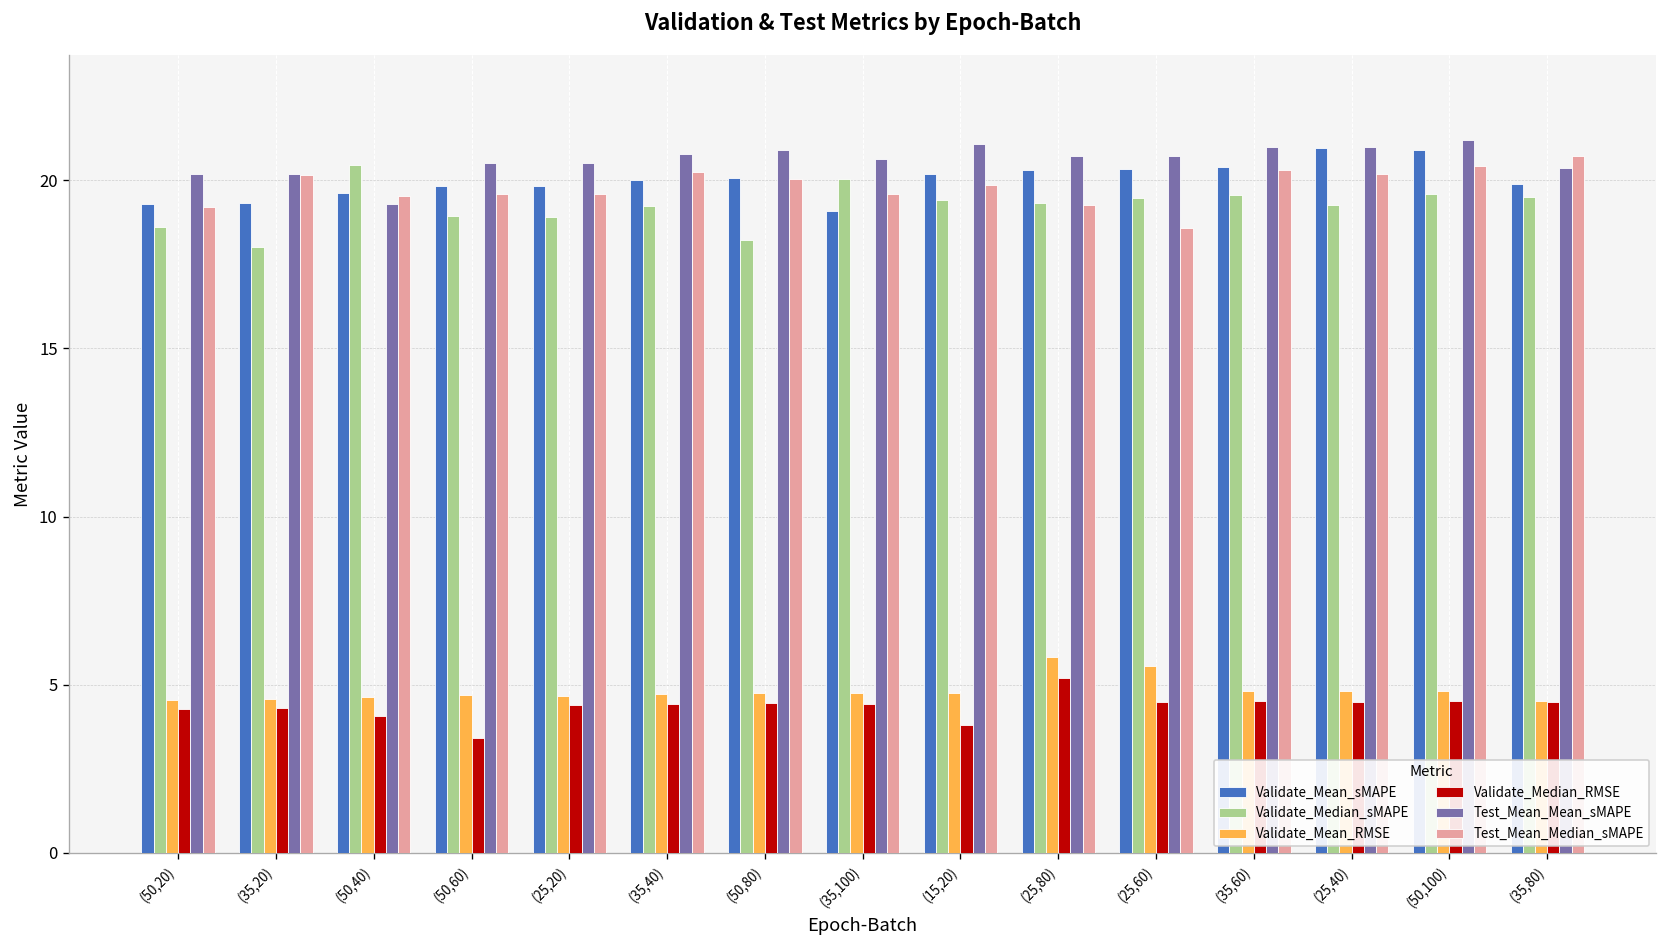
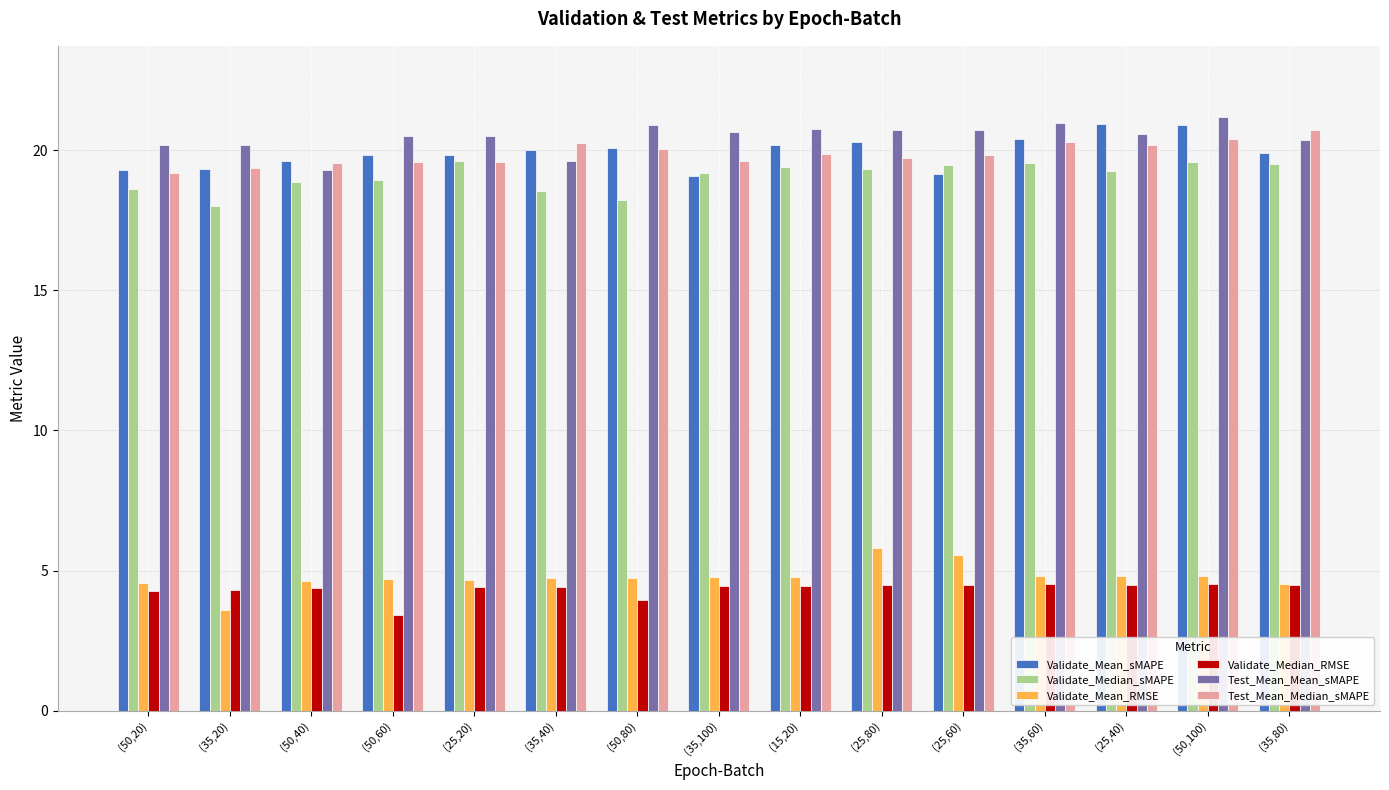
Validate_Mean_RMSE, (35,20): 4.6 -> 3.6
Test_Mean_Median_sMAPE, (35,20): 20.1 -> 19.4
Validate_Median_sMAPE, (50,40): 20.5 -> 18.9
Validate_Median_RMSE, (50,40): 4.1 -> 4.4
Validate_Median_sMAPE, (25,20): 18.9 -> 19.6
Validate_Median_sMAPE, (35,40): 19.2 -> 18.5
Test_Mean_Mean_sMAPE, (35,40): 20.8 -> 19.6
Validate_Median_RMSE, (50,80): 4.5 -> 3.9
Validate_Median_sMAPE, (35,100): 20.0 -> 19.2
Validate_Median_RMSE, (15,20): 3.8 -> 4.4
Test_Mean_Mean_sMAPE, (15,20): 21.1 -> 20.8
Validate_Median_RMSE, (25,80): 5.2 -> 4.5
Test_Mean_Median_sMAPE, (25,80): 19.3 -> 19.7
Validate_Mean_sMAPE, (25,60): 20.3 -> 19.1
Test_Mean_Median_sMAPE, (25,60): 18.6 -> 19.8
Test_Mean_Mean_sMAPE, (25,40): 21.0 -> 20.6
